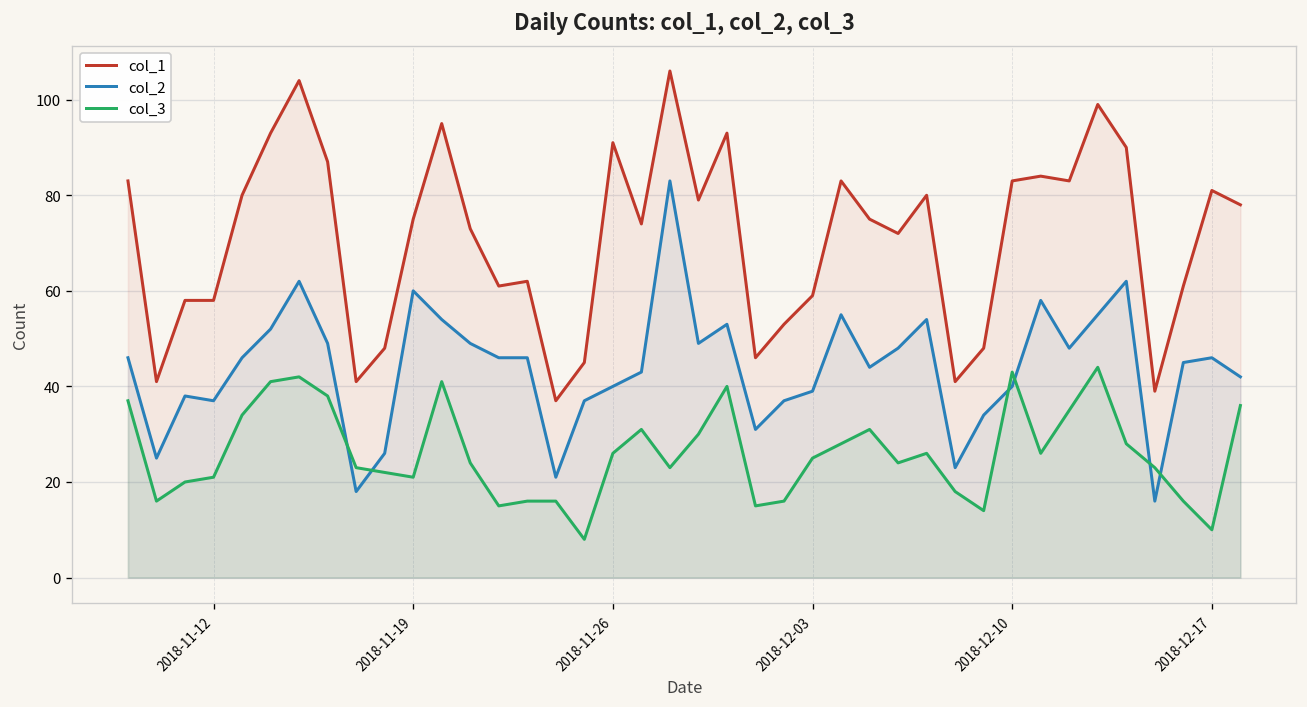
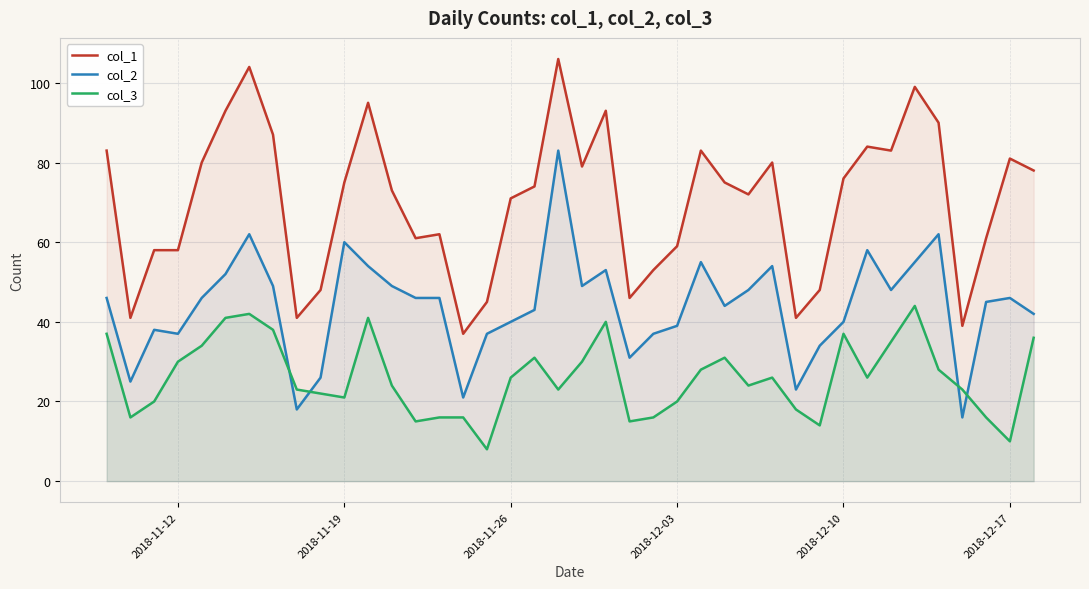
col_3, 2018-11-12: 21 -> 30
col_1, 2018-11-26: 91 -> 71
col_3, 2018-12-03: 25 -> 20
col_1, 2018-12-10: 83 -> 76
col_3, 2018-12-10: 43 -> 37
